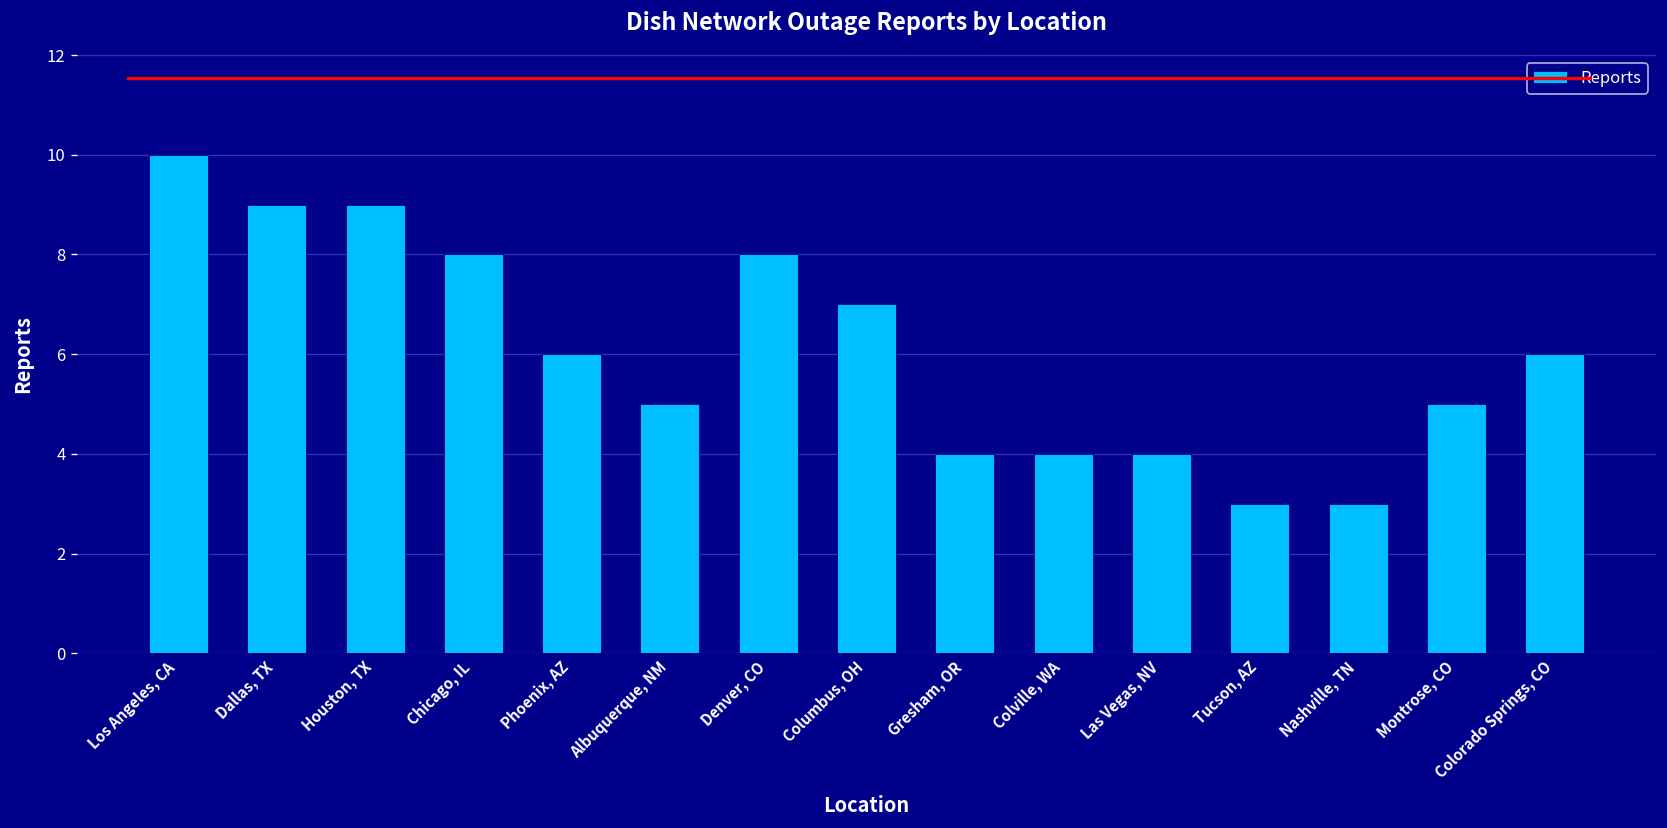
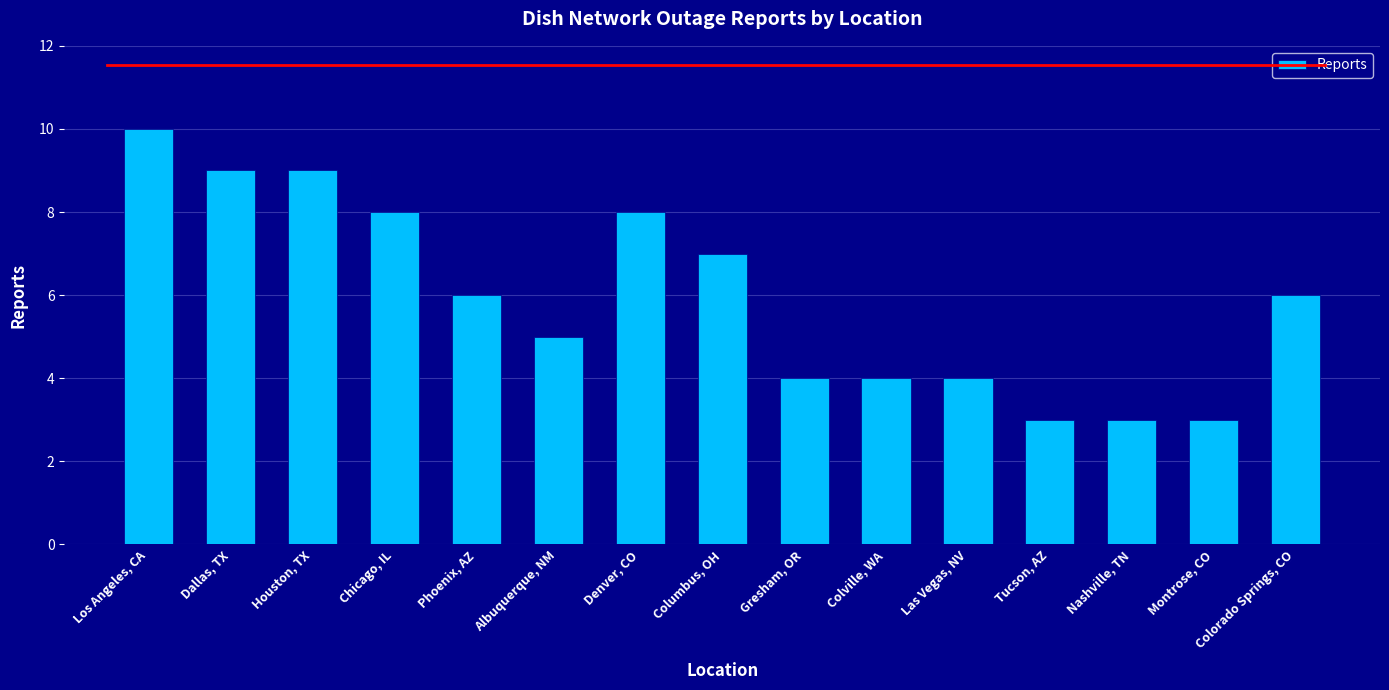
Montrose, CO: 5 -> 3
